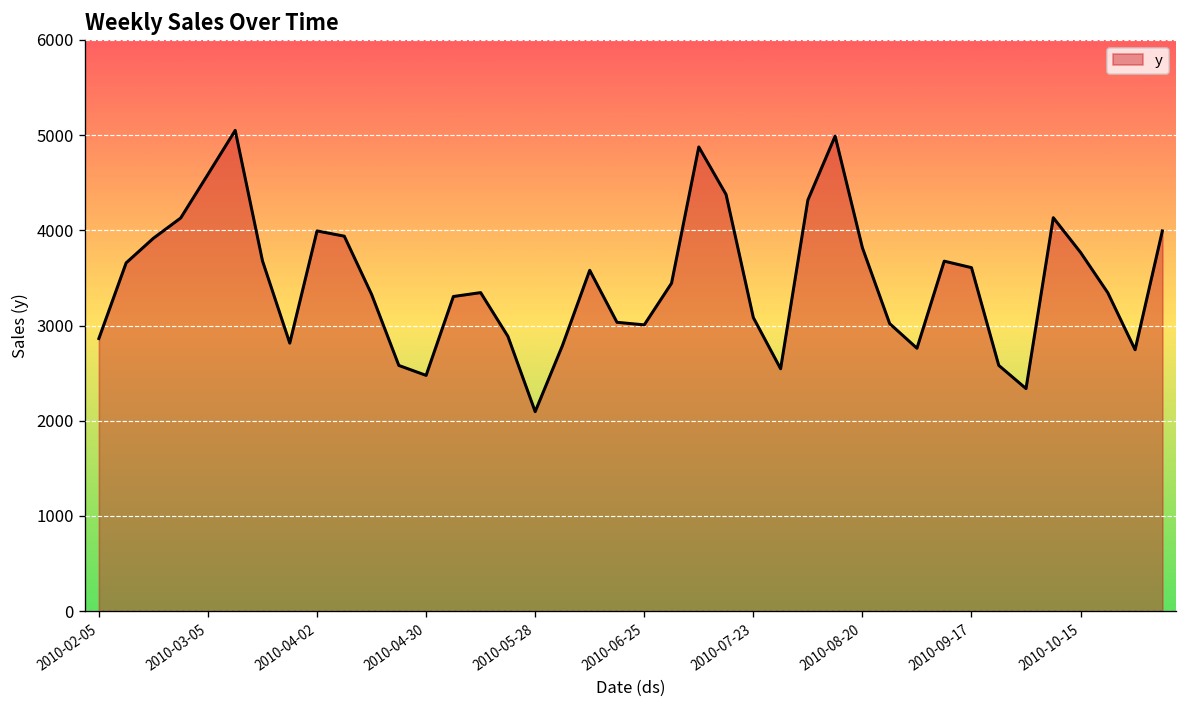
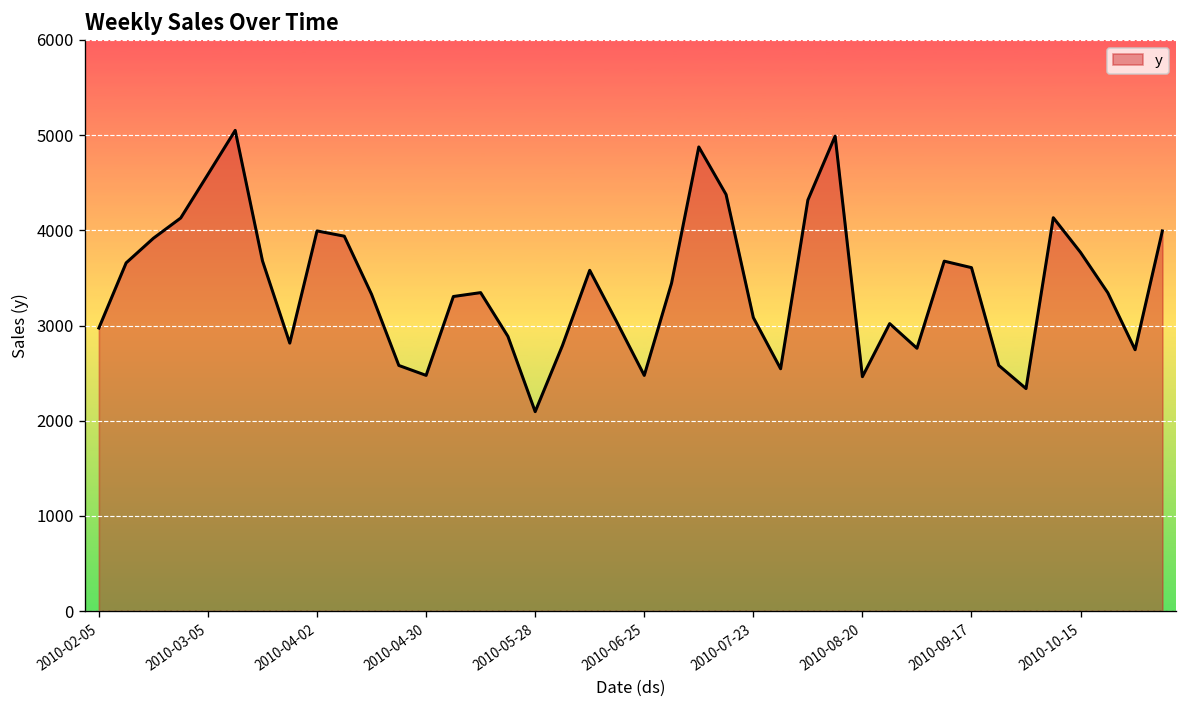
2010-02-05: 2900 -> 3000
2010-06-25: 3000 -> 2500
2010-08-20: 3800 -> 2500
